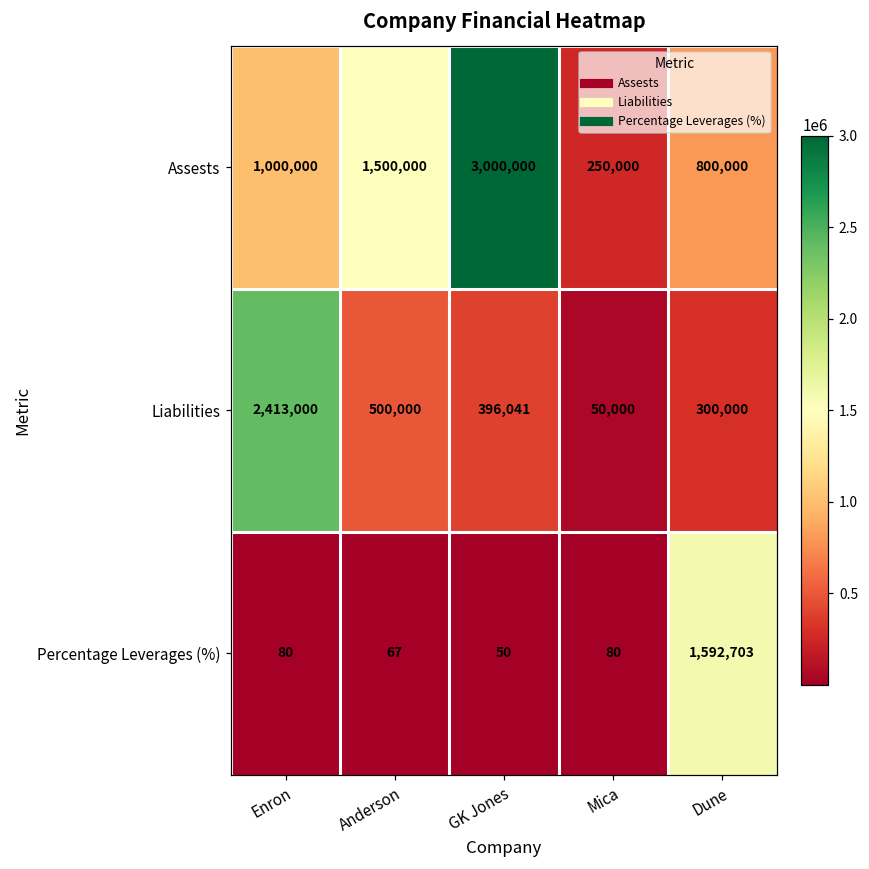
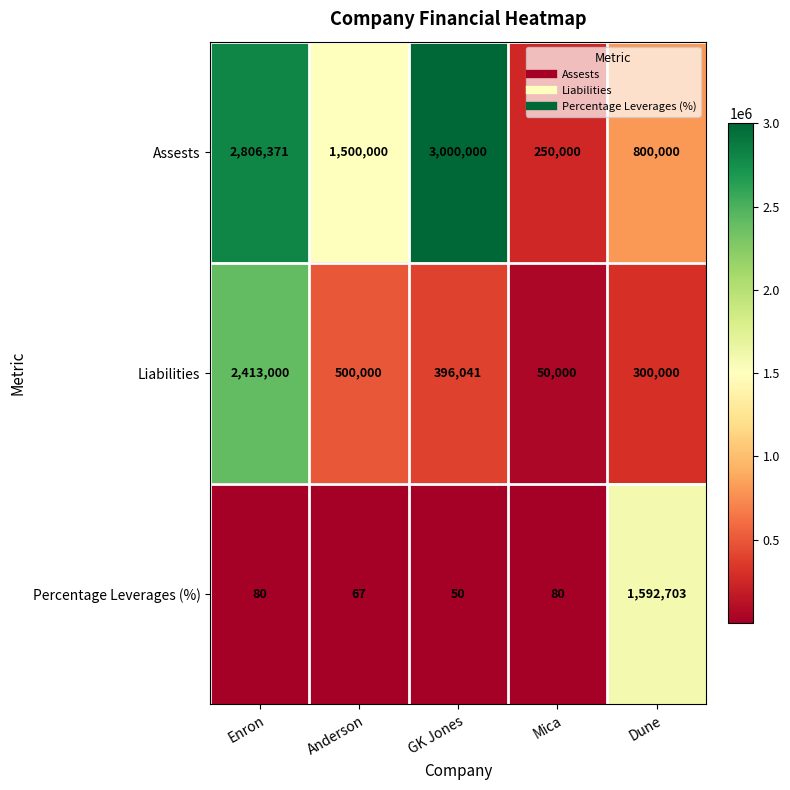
Assests, Enron: 1,000,000 -> 2,806,371
